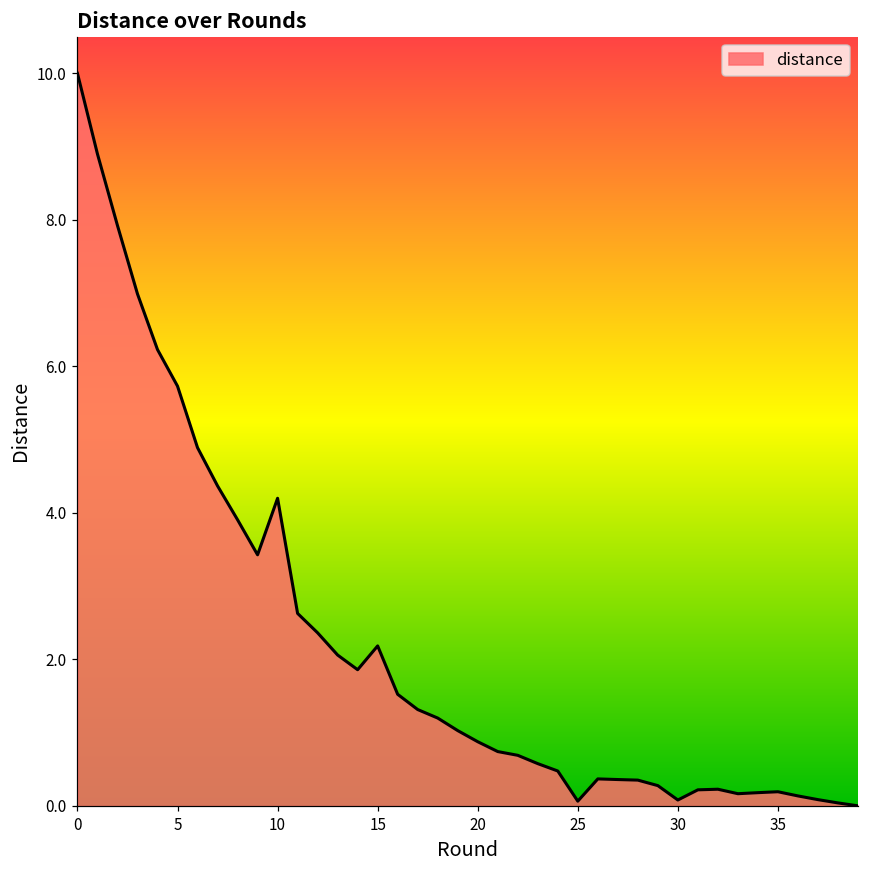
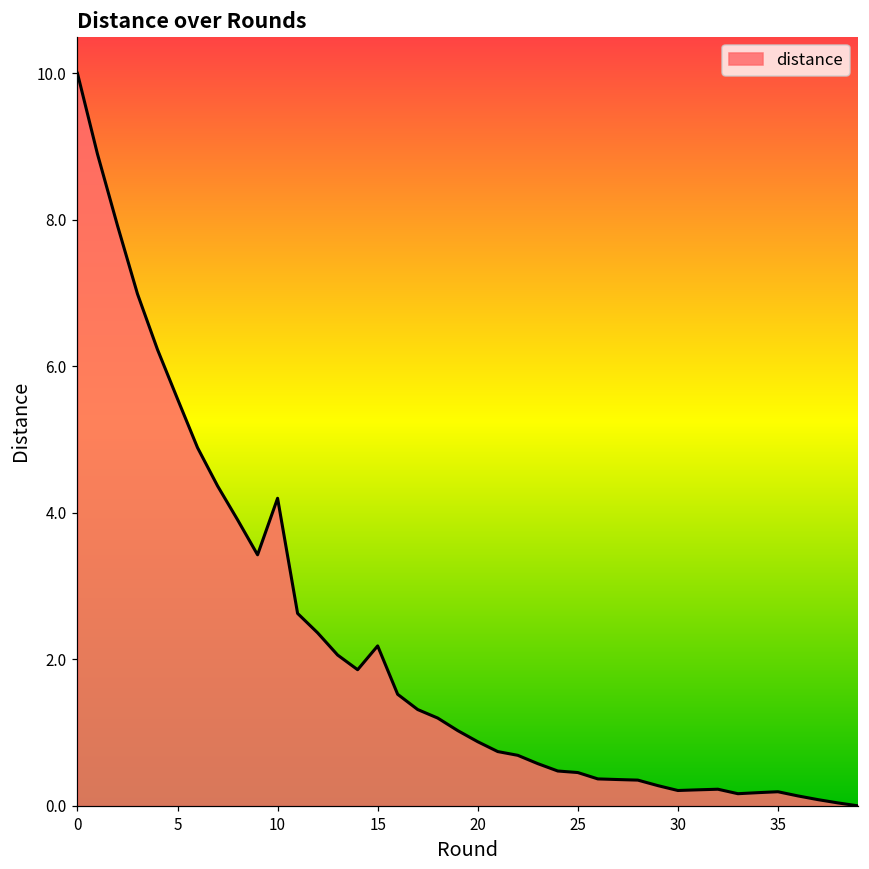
5: 5.7 -> 5.6
25: 0.1 -> 0.5
30: 0.1 -> 0.2
